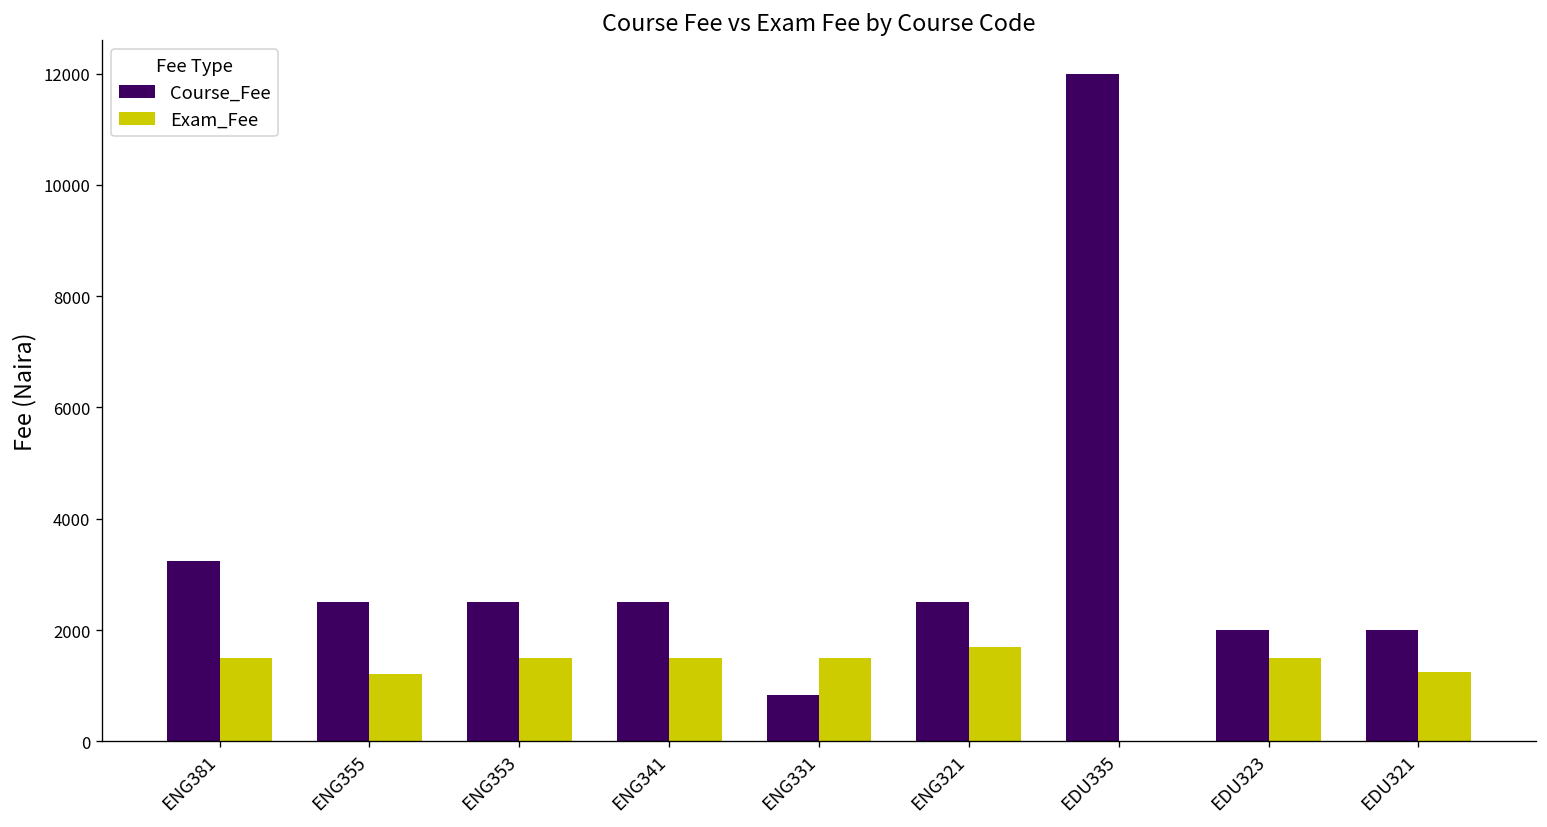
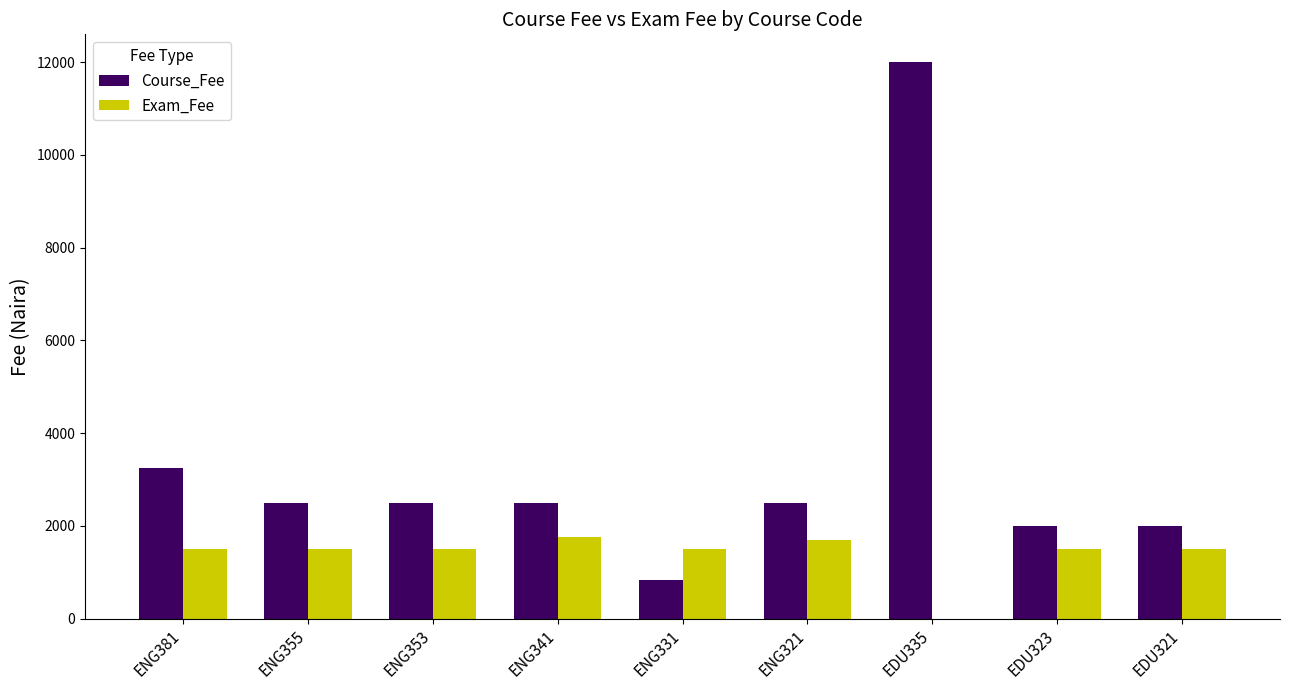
Exam_Fee, ENG355: 1200 -> 1500
Exam_Fee, ENG341: 1500 -> 1800
Exam_Fee, EDU321: 1300 -> 1500
